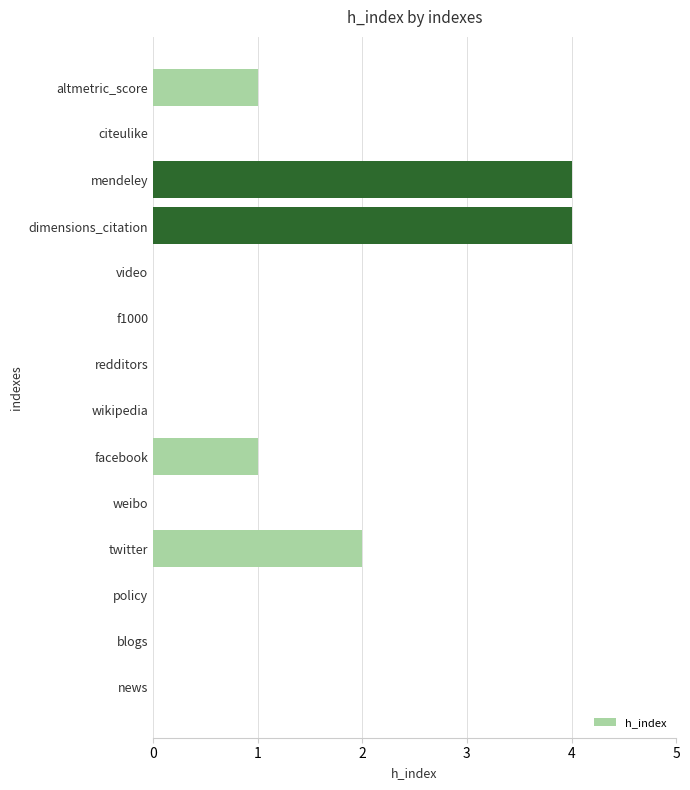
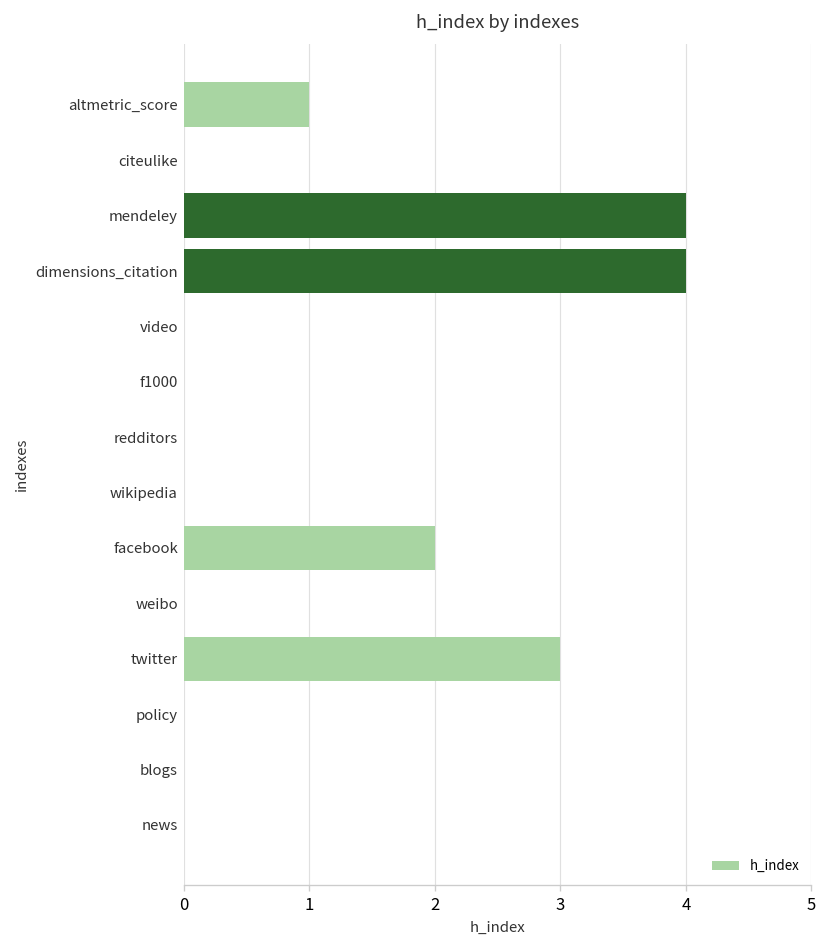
facebook: 1 -> 2
twitter: 2 -> 3
